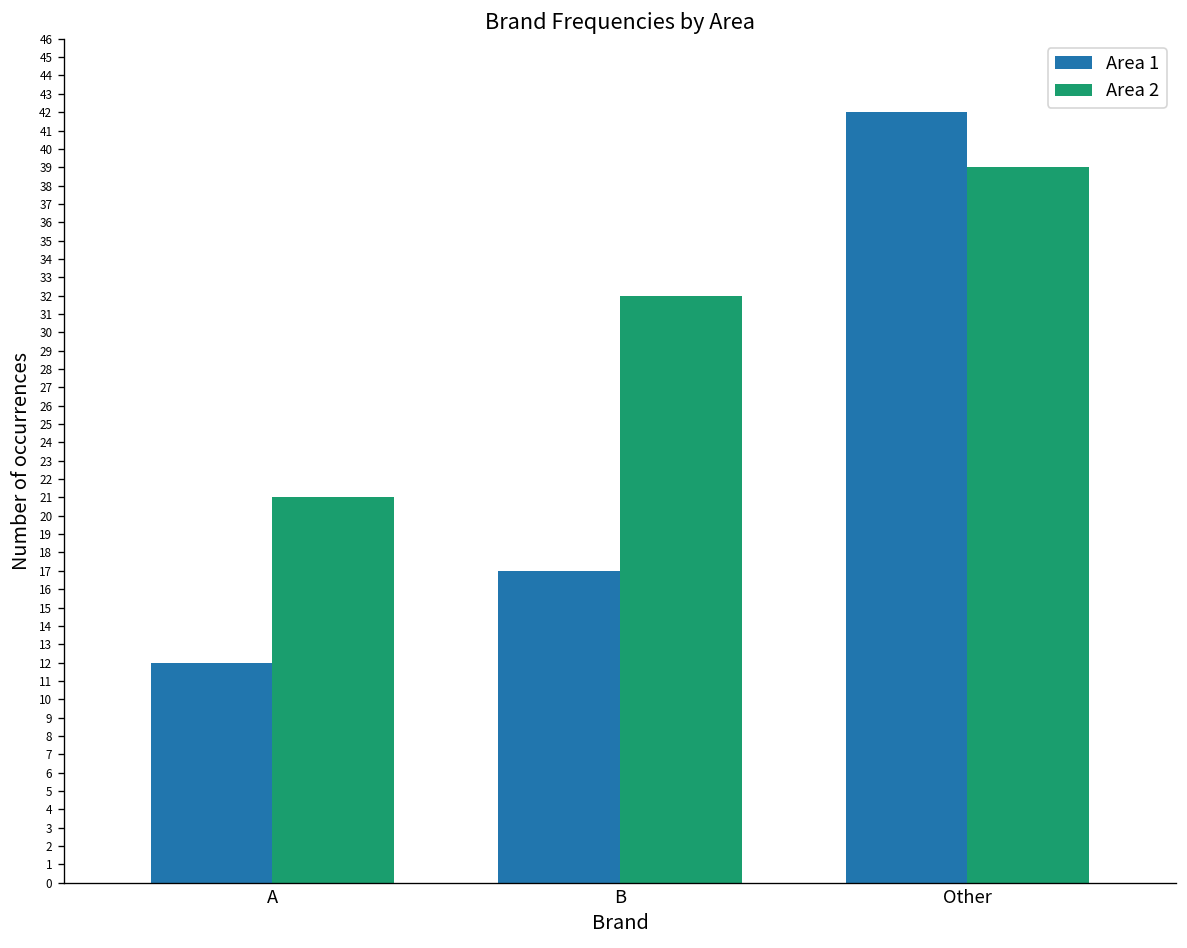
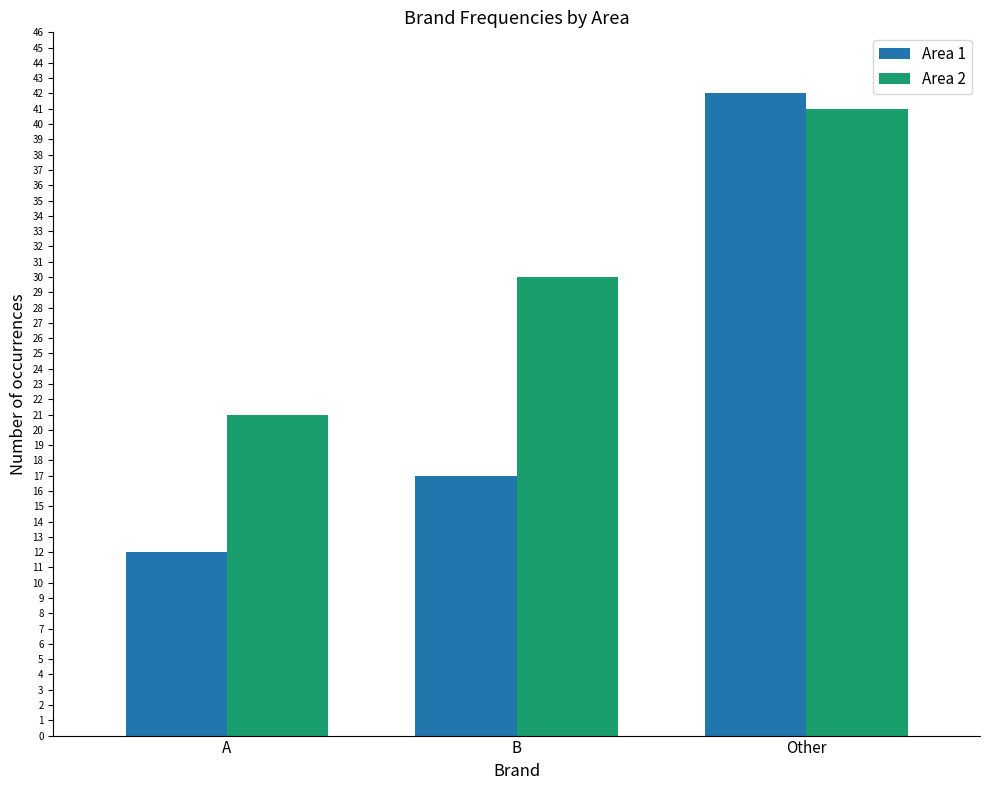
Area 2, B: 32 -> 30
Area 2, Other: 39 -> 41
